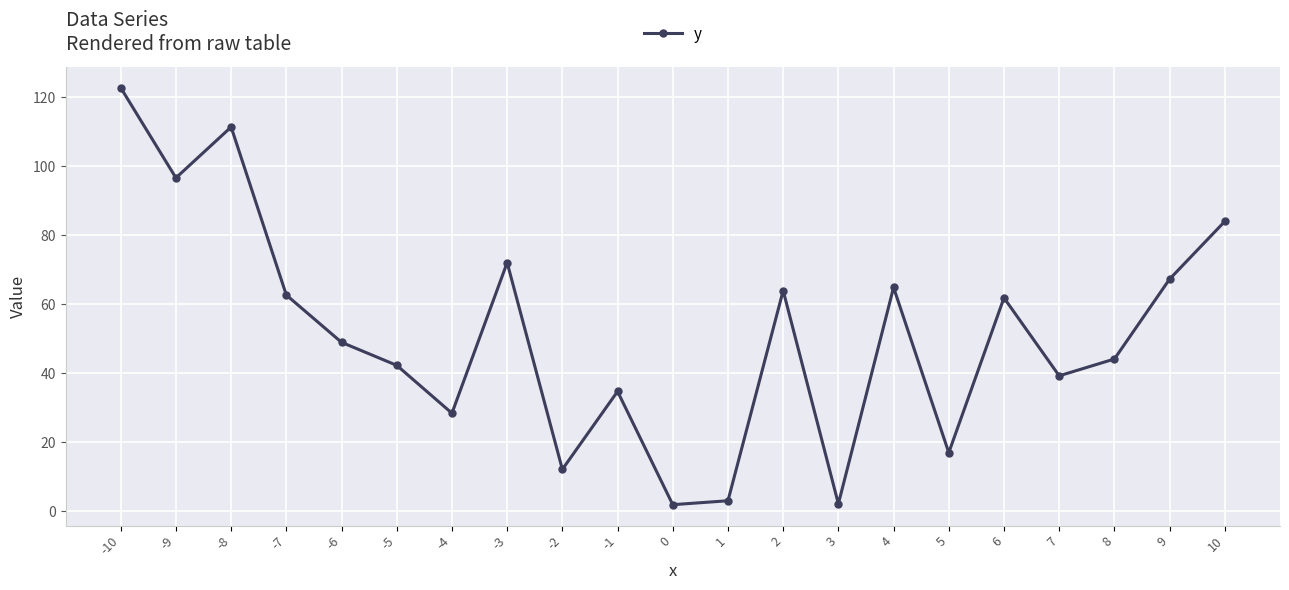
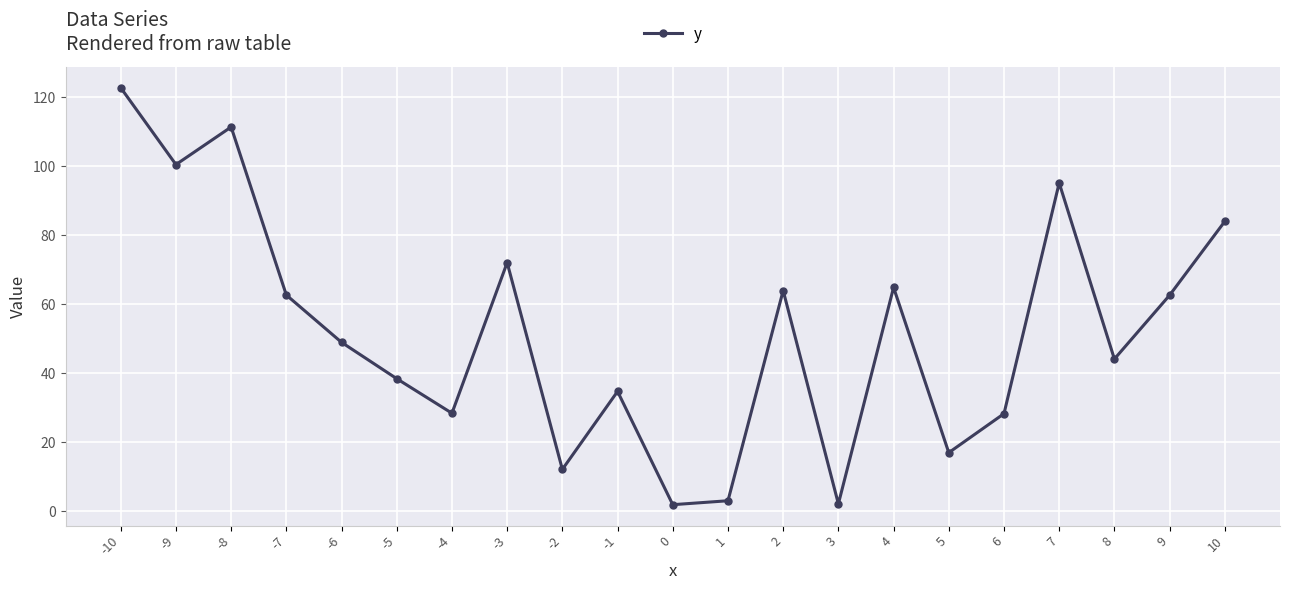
-9: 97 -> 101
-5: 42 -> 38
6: 62 -> 28
7: 39 -> 95
9: 67 -> 63
